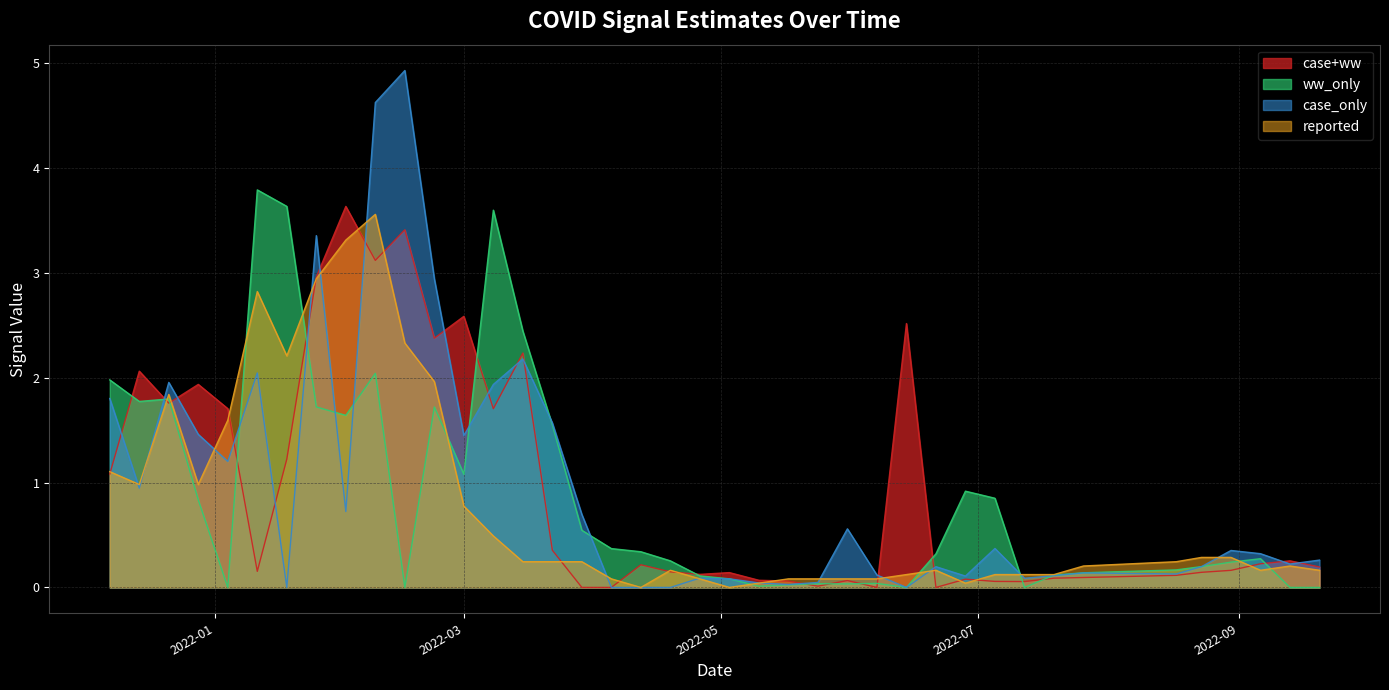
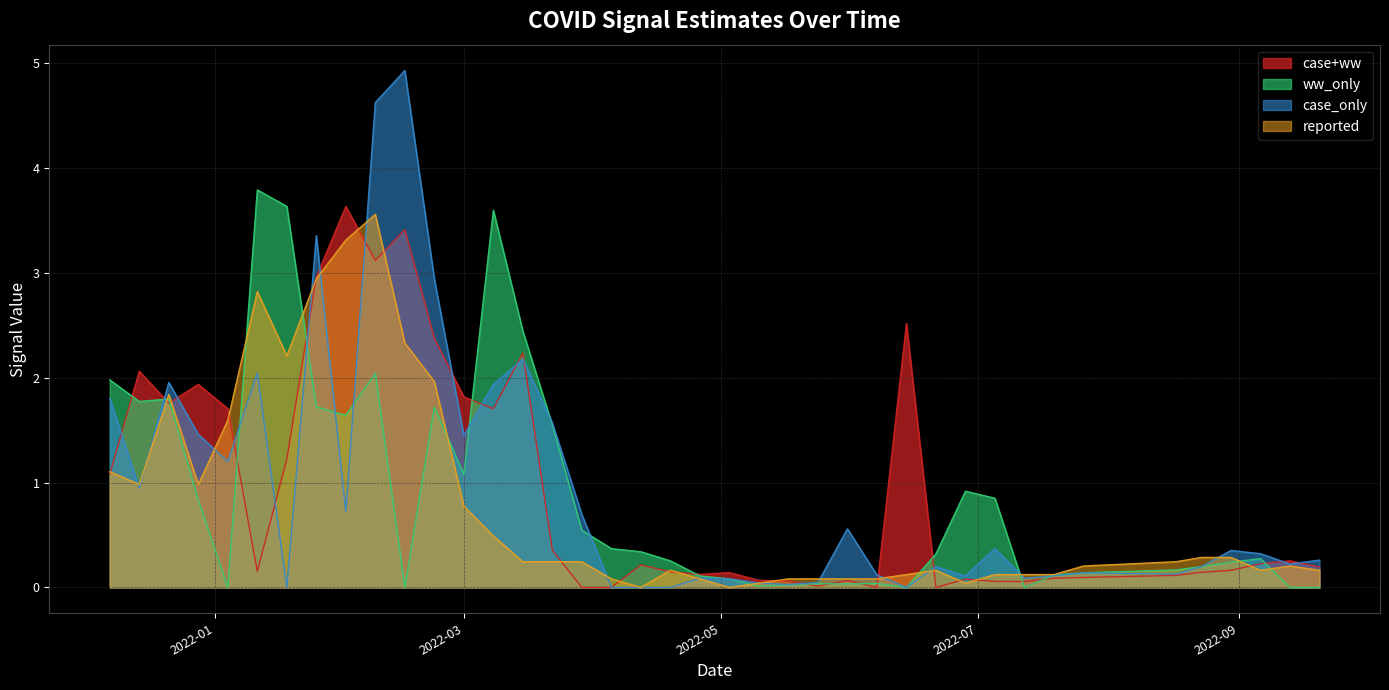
case+ww, 2022-03: 2.59 -> 1.82
